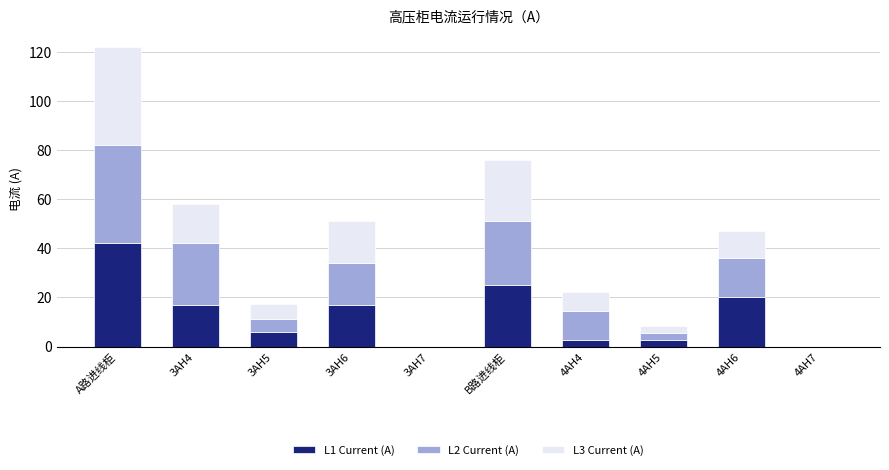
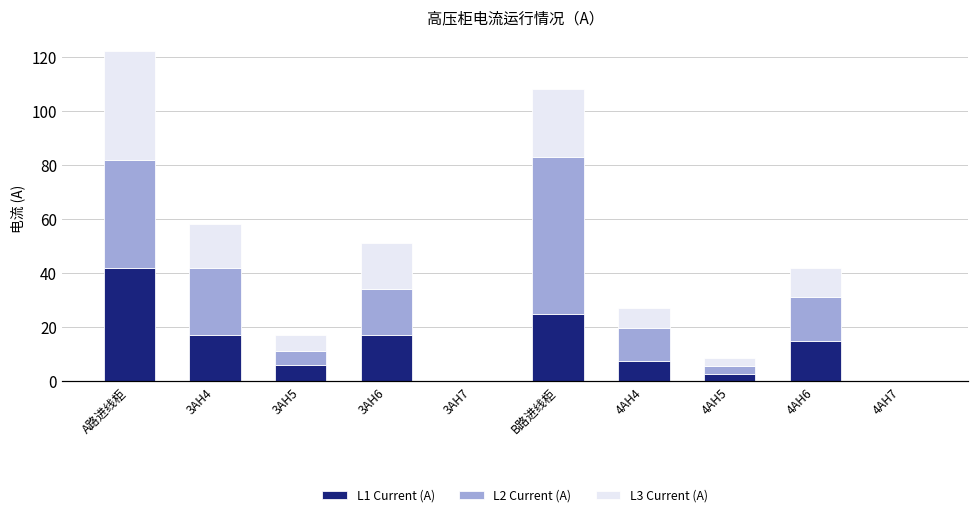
L2 Current (A), B路进线柜: 26 -> 58
L1 Current (A), 4AH4: 3 -> 8
L1 Current (A), 4AH6: 20 -> 15
